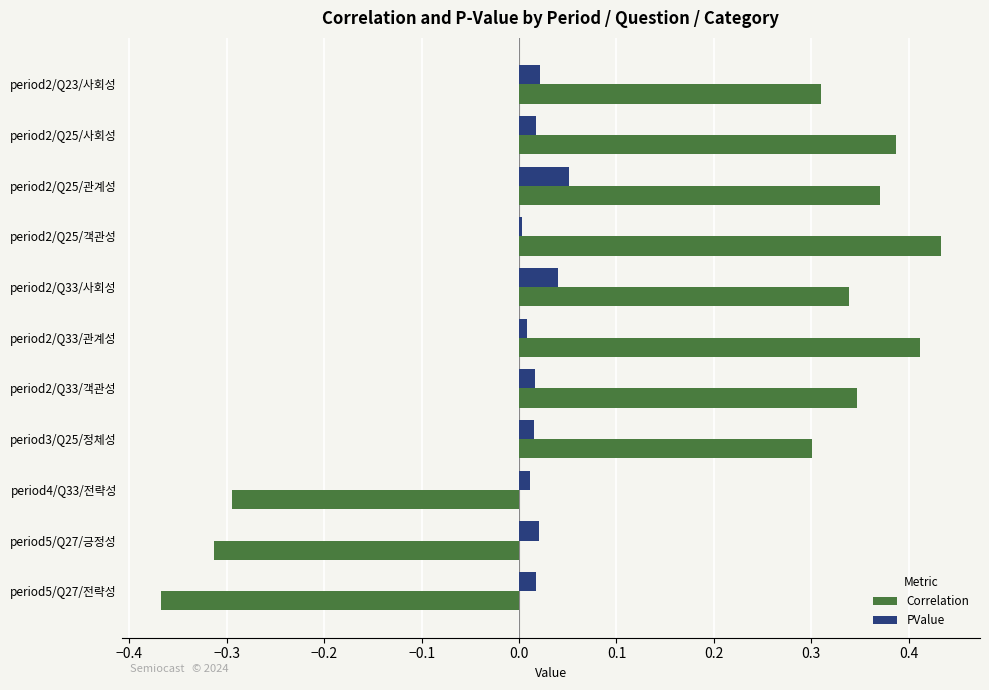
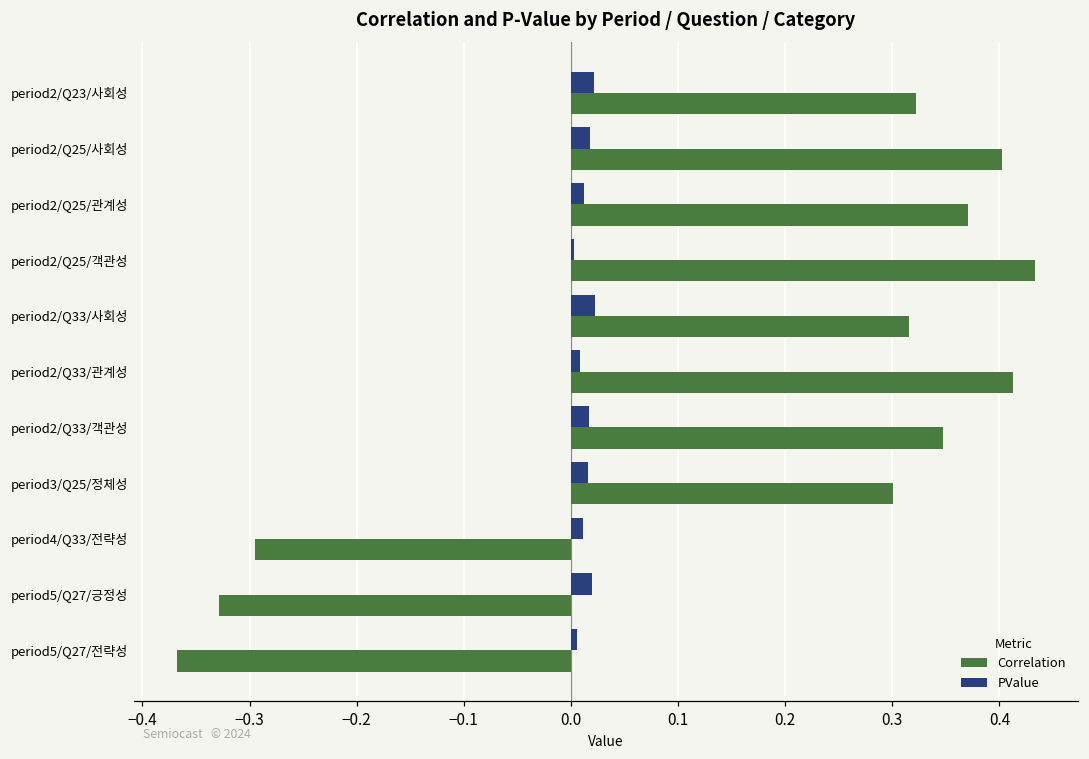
Correlation, period2/Q23/사회성: 0.31 -> 0.32
Correlation, period2/Q25/사회성: 0.39 -> 0.40
PValue, period2/Q25/관계성: 0.05 -> 0.01
PValue, period2/Q33/사회성: 0.04 -> 0.02
Correlation, period2/Q33/사회성: 0.34 -> 0.32
Correlation, period5/Q27/긍정성: -0.31 -> -0.33
PValue, period5/Q27/전략성: 0.02 -> 0.01
